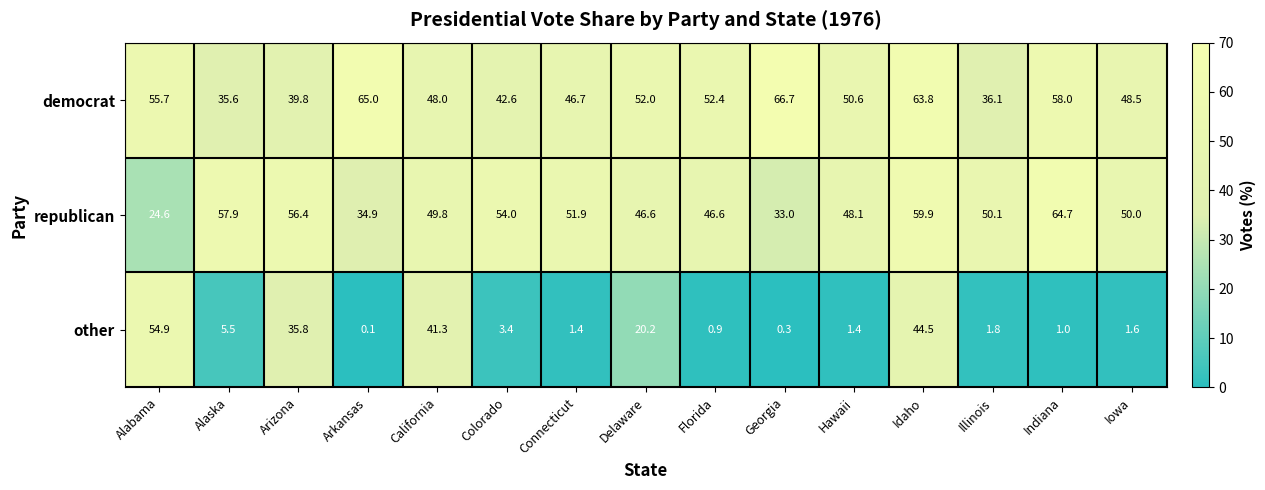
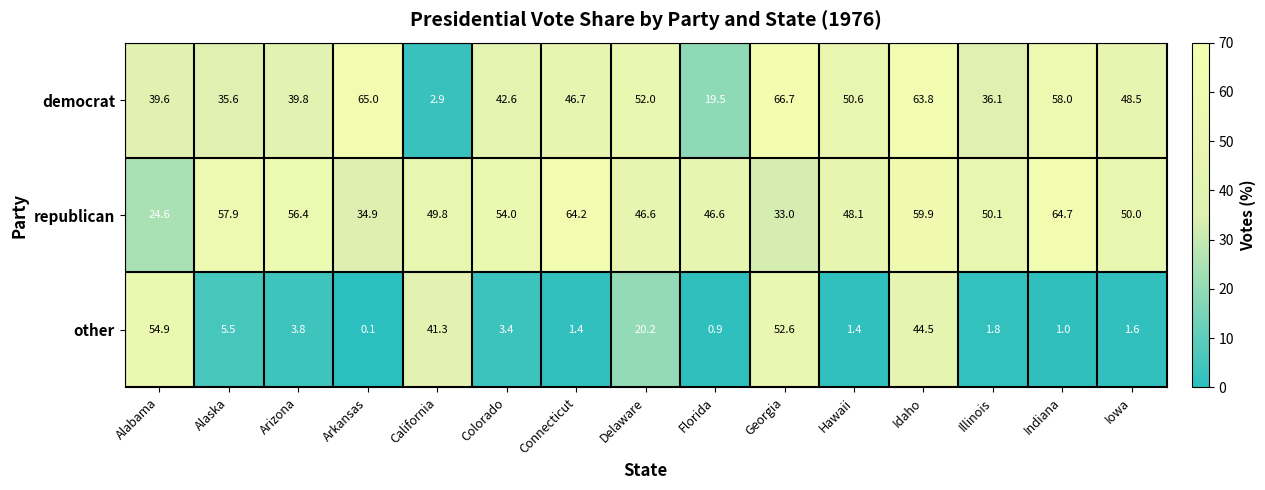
democrat, Alabama: 55.7 -> 39.6
democrat, California: 48.0 -> 2.9
democrat, Florida: 52.4 -> 19.5
republican, Connecticut: 51.9 -> 64.2
other, Arizona: 35.8 -> 3.8
other, Georgia: 0.3 -> 52.6
